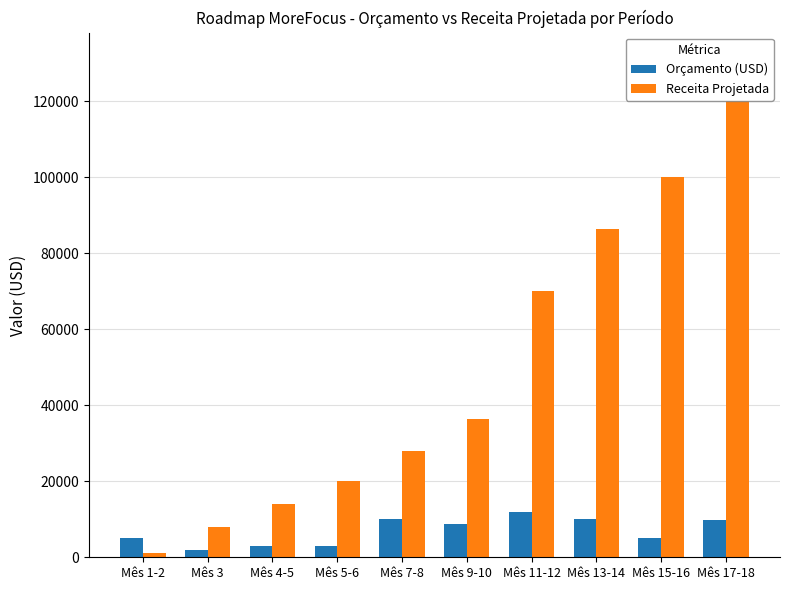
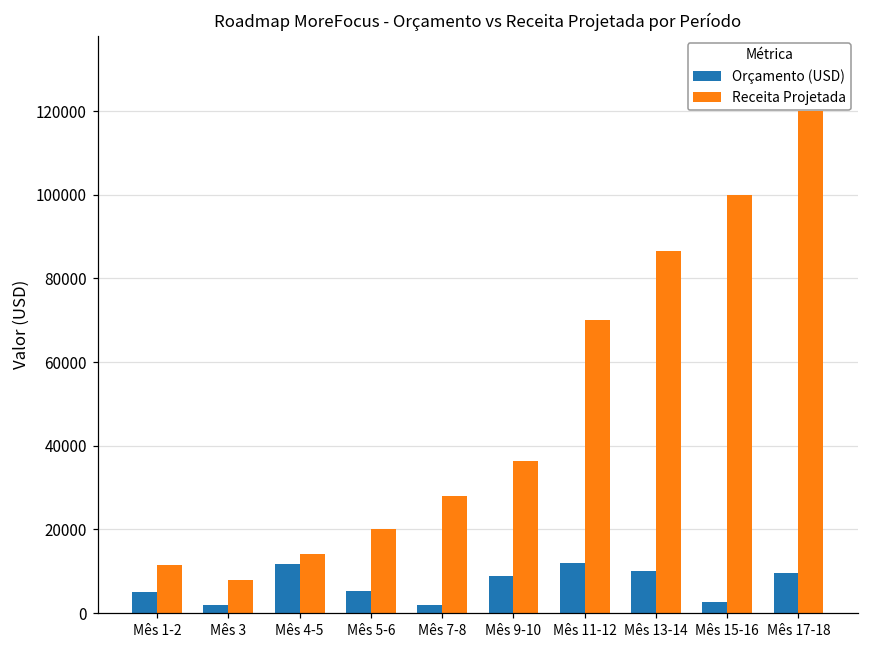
Receita Projetada, Mês 1-2: 1000 -> 11000
Orçamento (USD), Mês 4-5: 3000 -> 12000
Orçamento (USD), Mês 5-6: 3000 -> 5000
Orçamento (USD), Mês 7-8: 10000 -> 2000
Orçamento (USD), Mês 15-16: 5000 -> 3000
